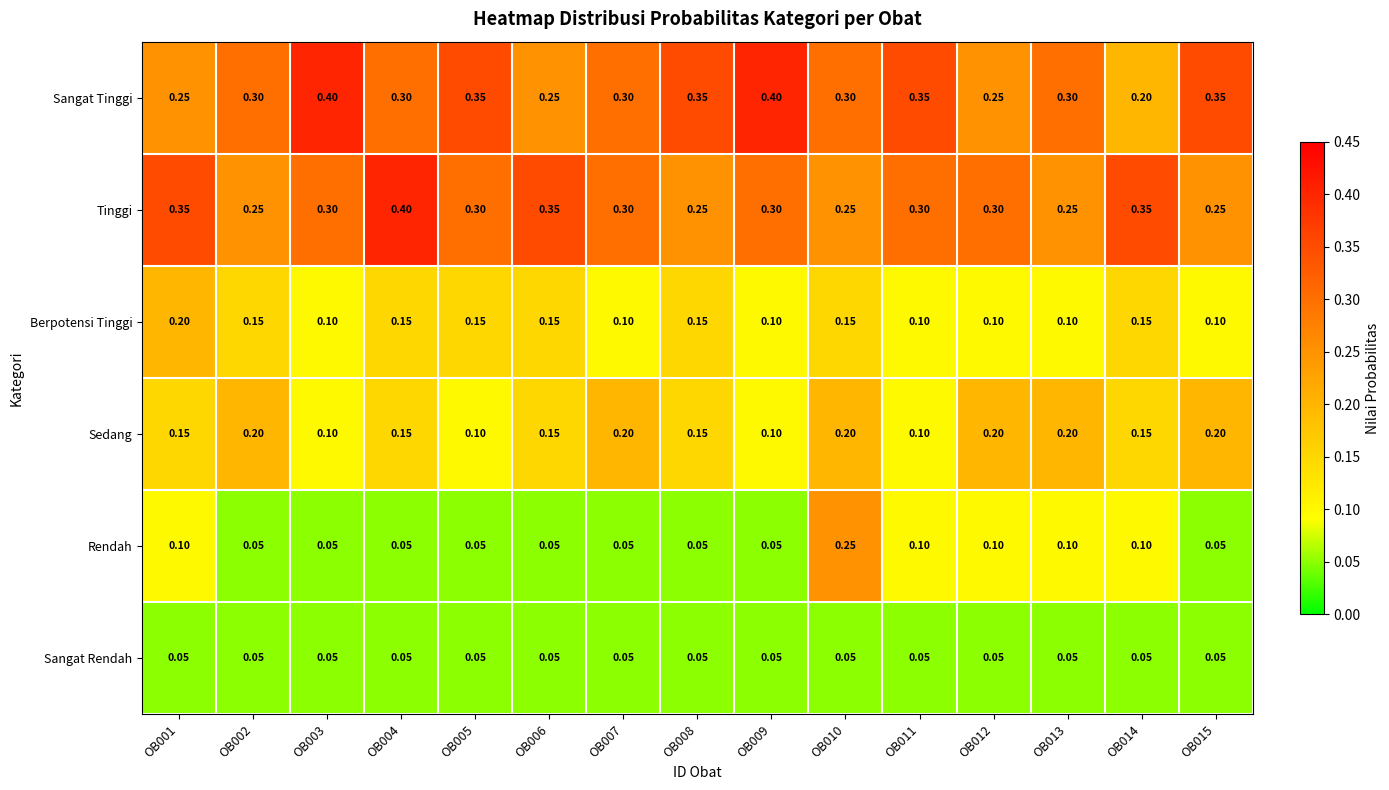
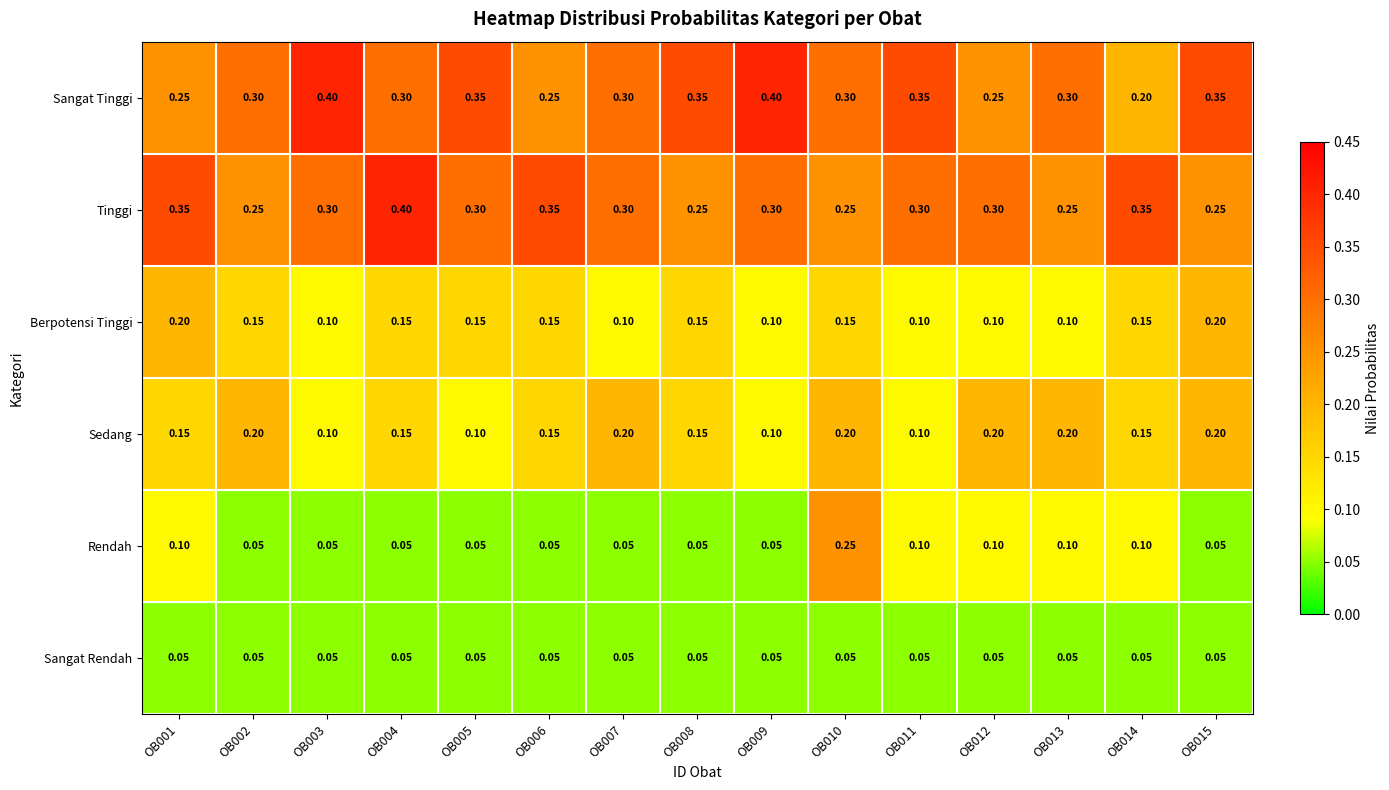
Berpotensi Tinggi, OB015: 0.10 -> 0.20
